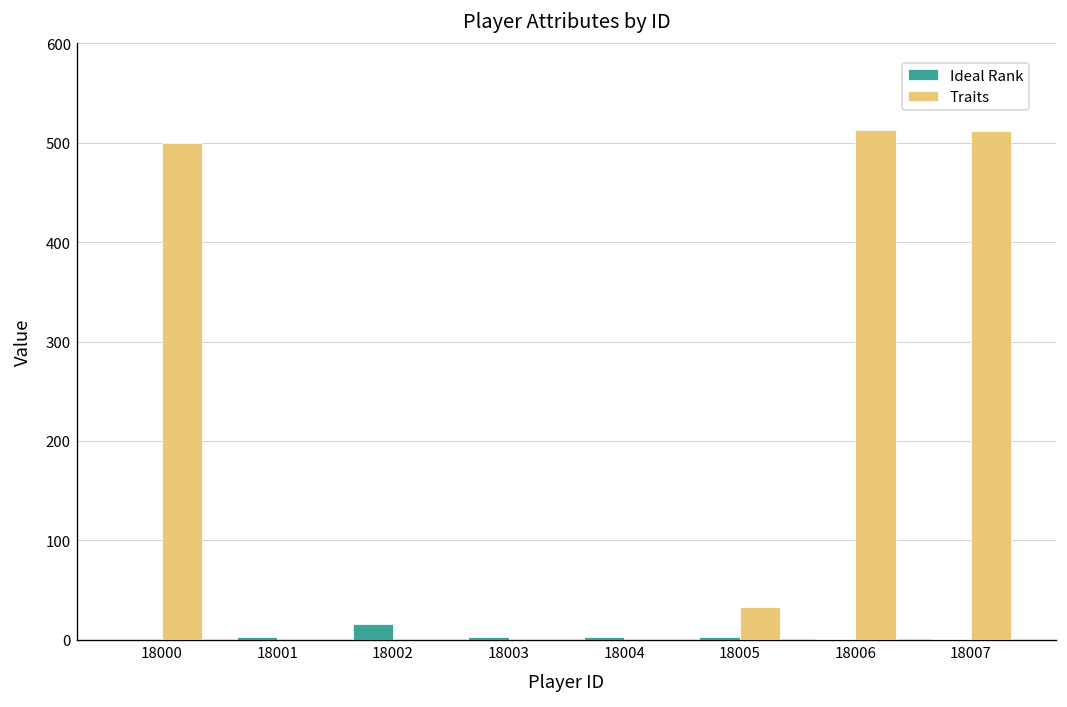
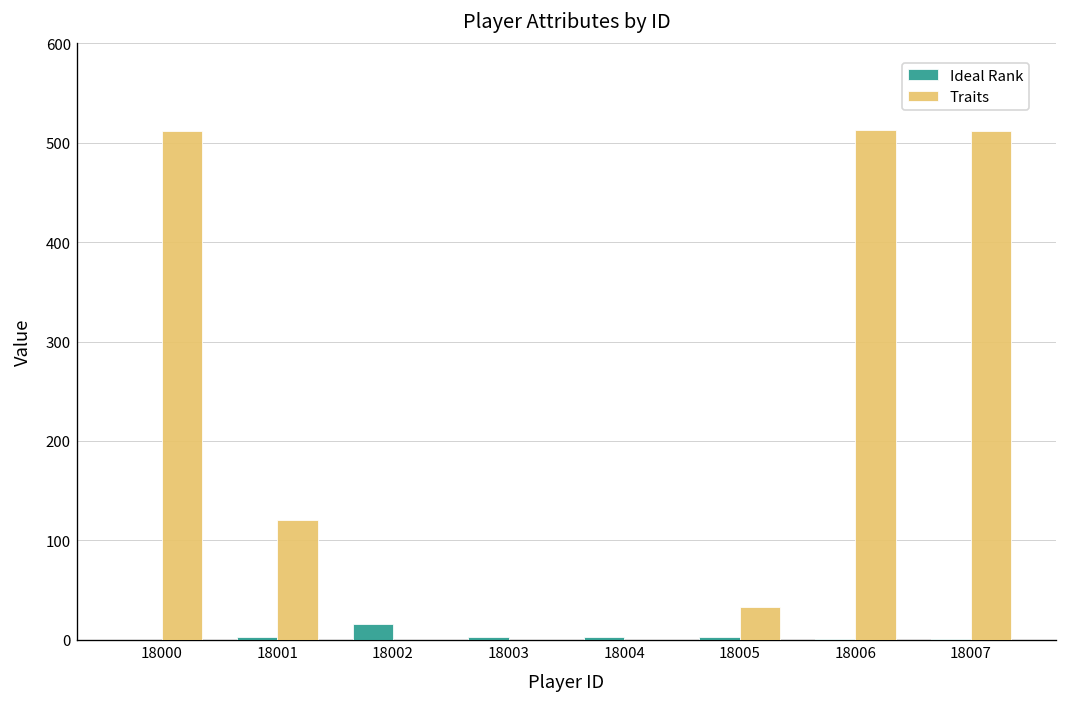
Traits, 18000: 500 -> 510
Traits, 18001: 0 -> 120
